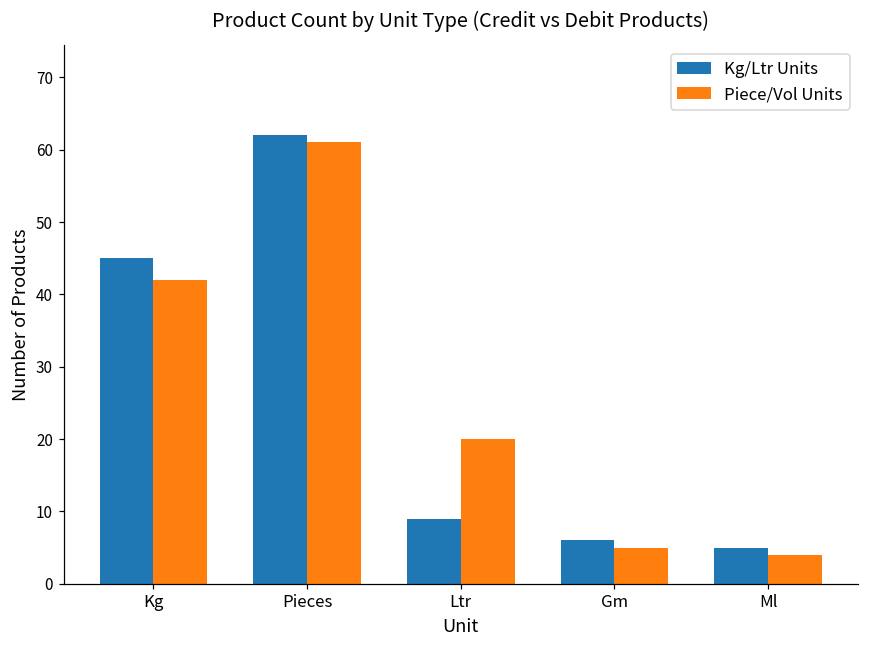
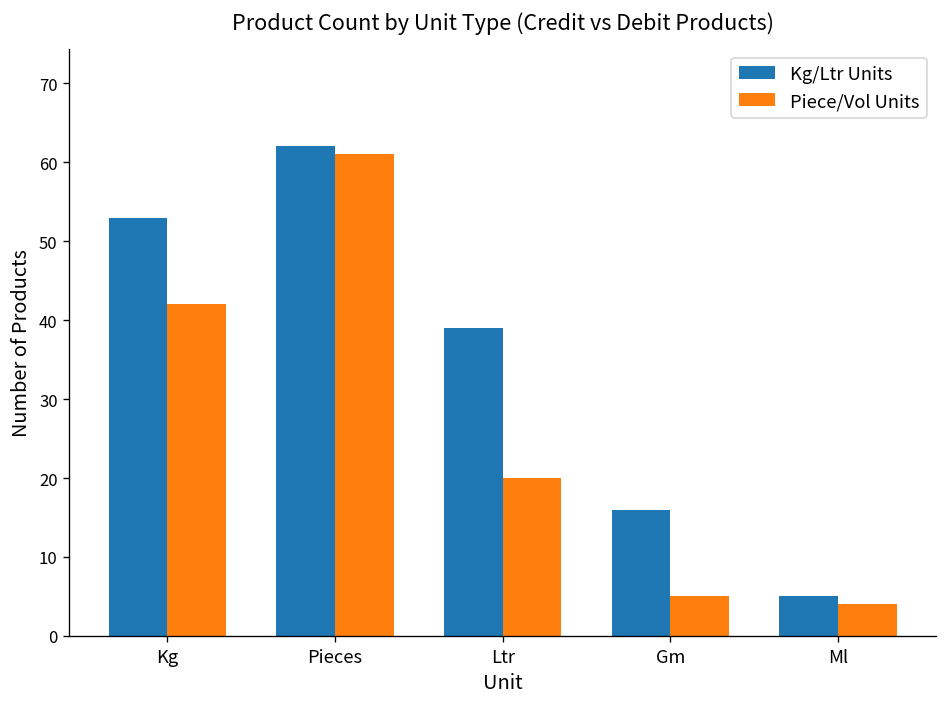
Kg/Ltr Units, Kg: 45 -> 53
Kg/Ltr Units, Ltr: 9 -> 39
Kg/Ltr Units, Gm: 6 -> 16
